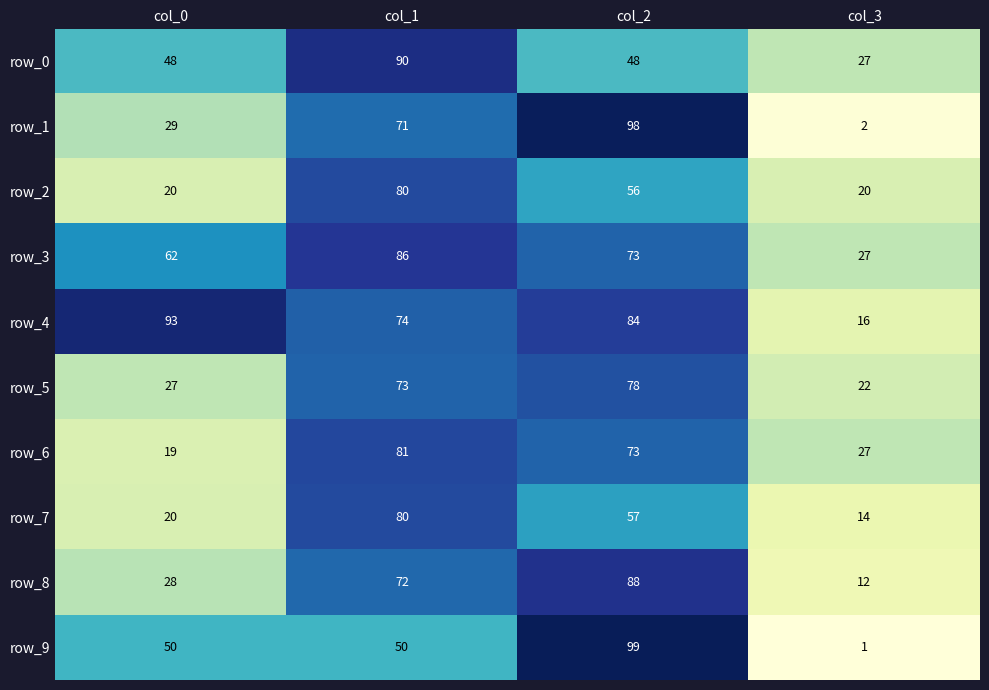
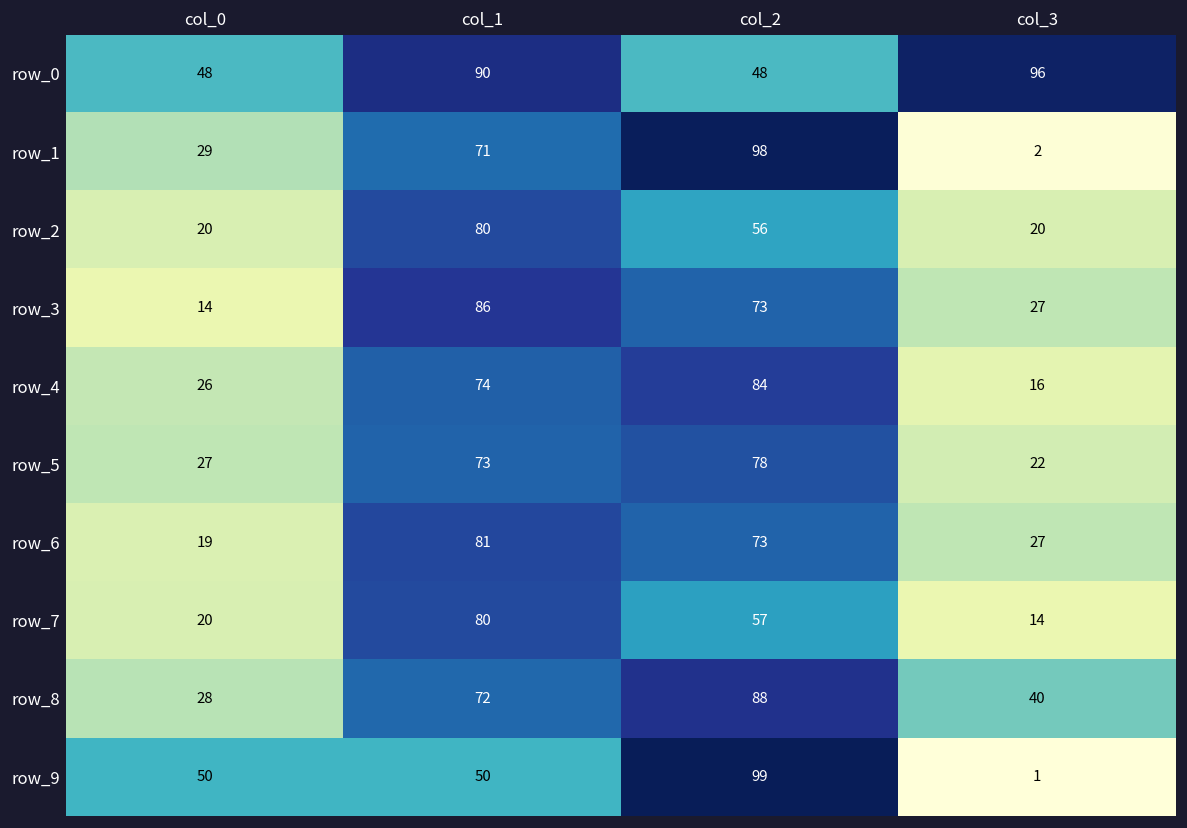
row_0, col_3: 27 -> 96
row_3, col_0: 62 -> 14
row_4, col_0: 93 -> 26
row_8, col_3: 12 -> 40
